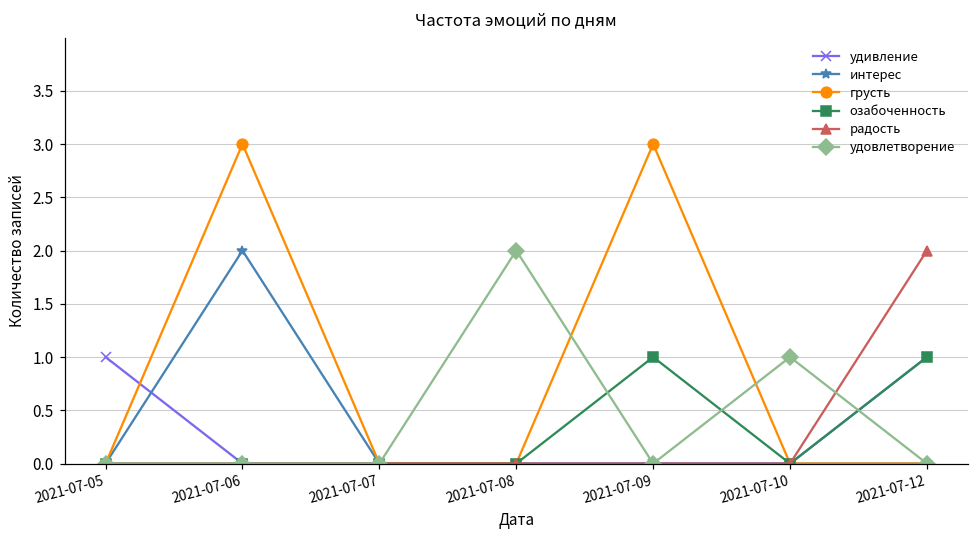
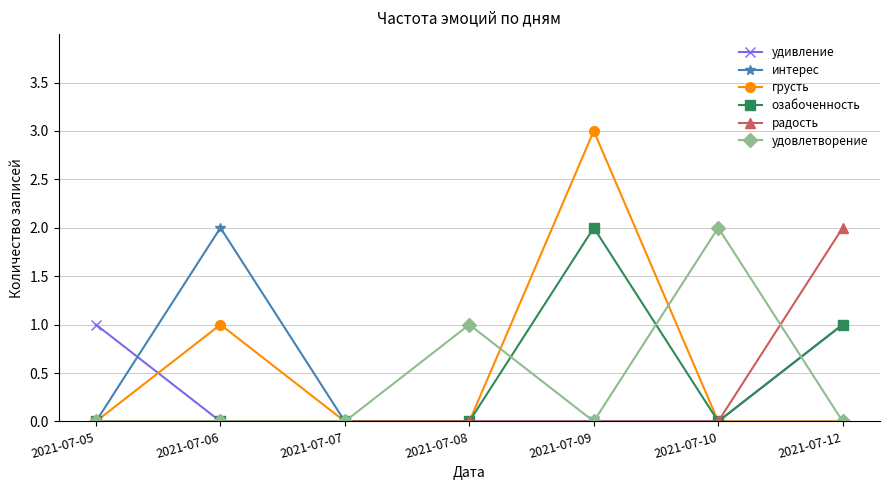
грусть, 2021-07-06: 3 -> 1
удовлетворение, 2021-07-08: 2 -> 1
озабоченность, 2021-07-09: 1 -> 2
удовлетворение, 2021-07-10: 1 -> 2
